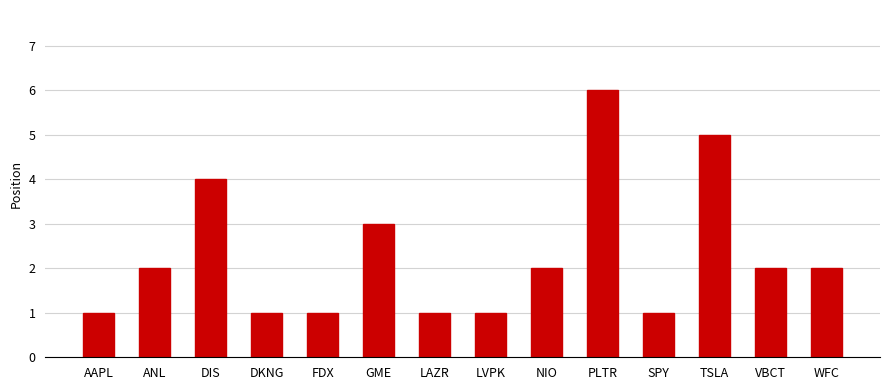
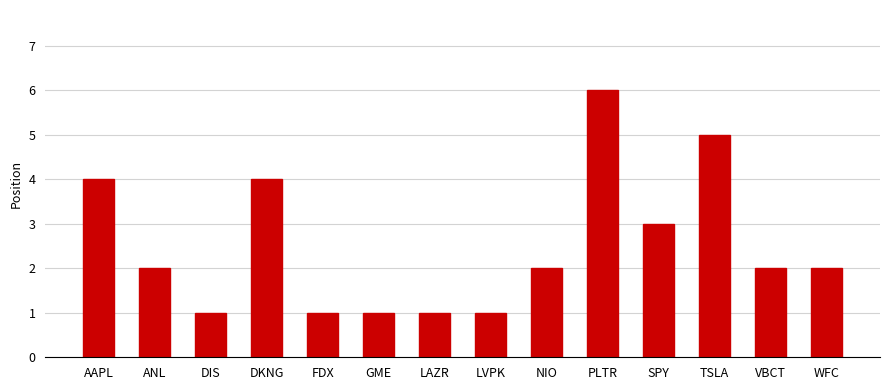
AAPL: 1 -> 4
DIS: 4 -> 1
DKNG: 1 -> 4
GME: 3 -> 1
SPY: 1 -> 3
